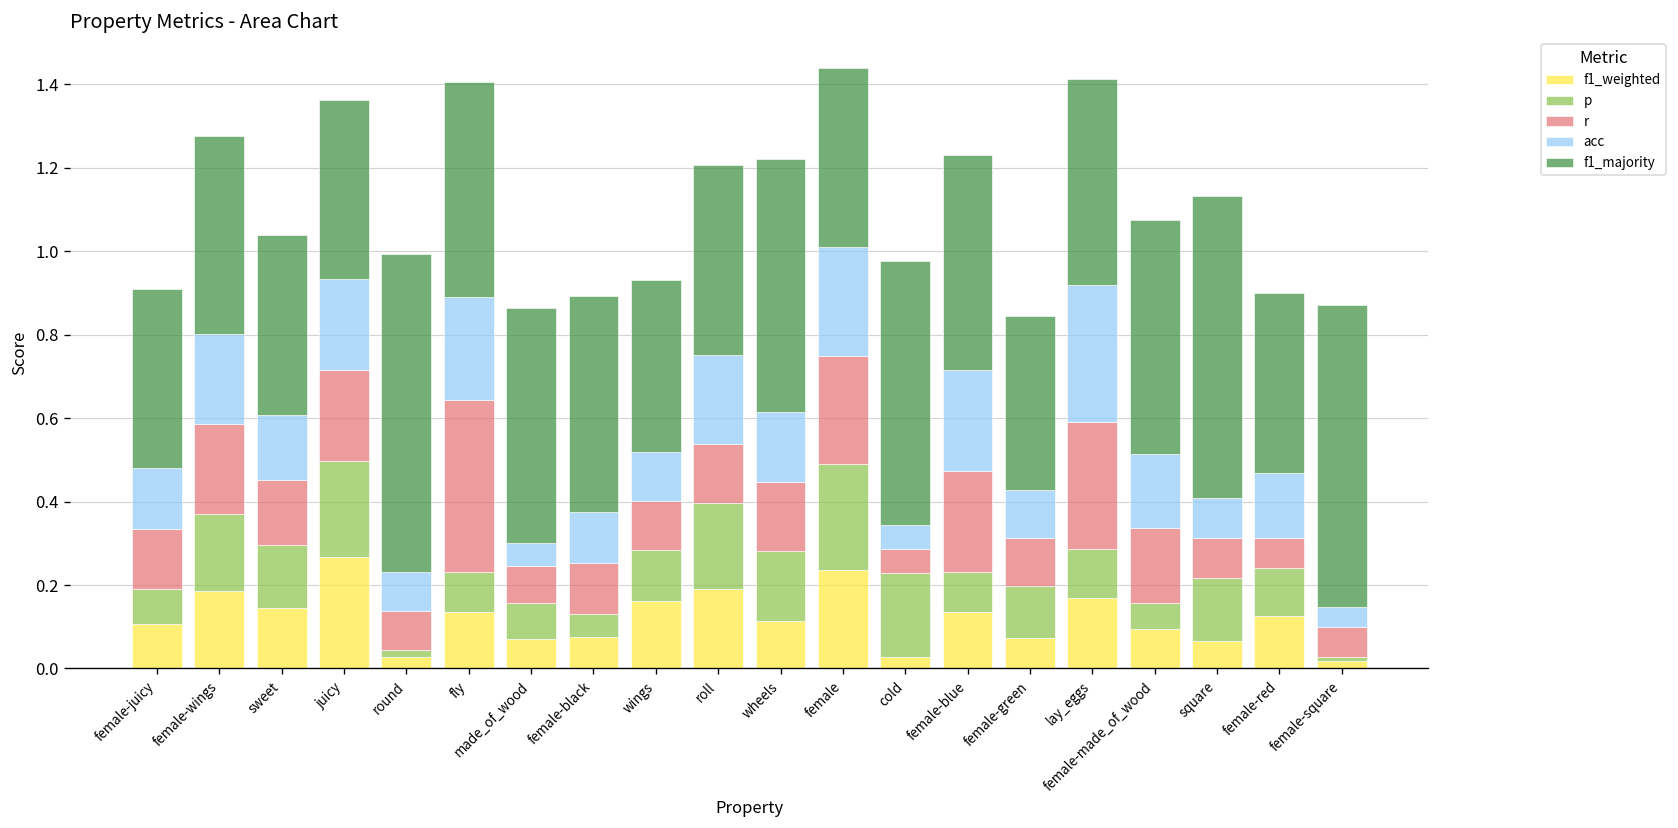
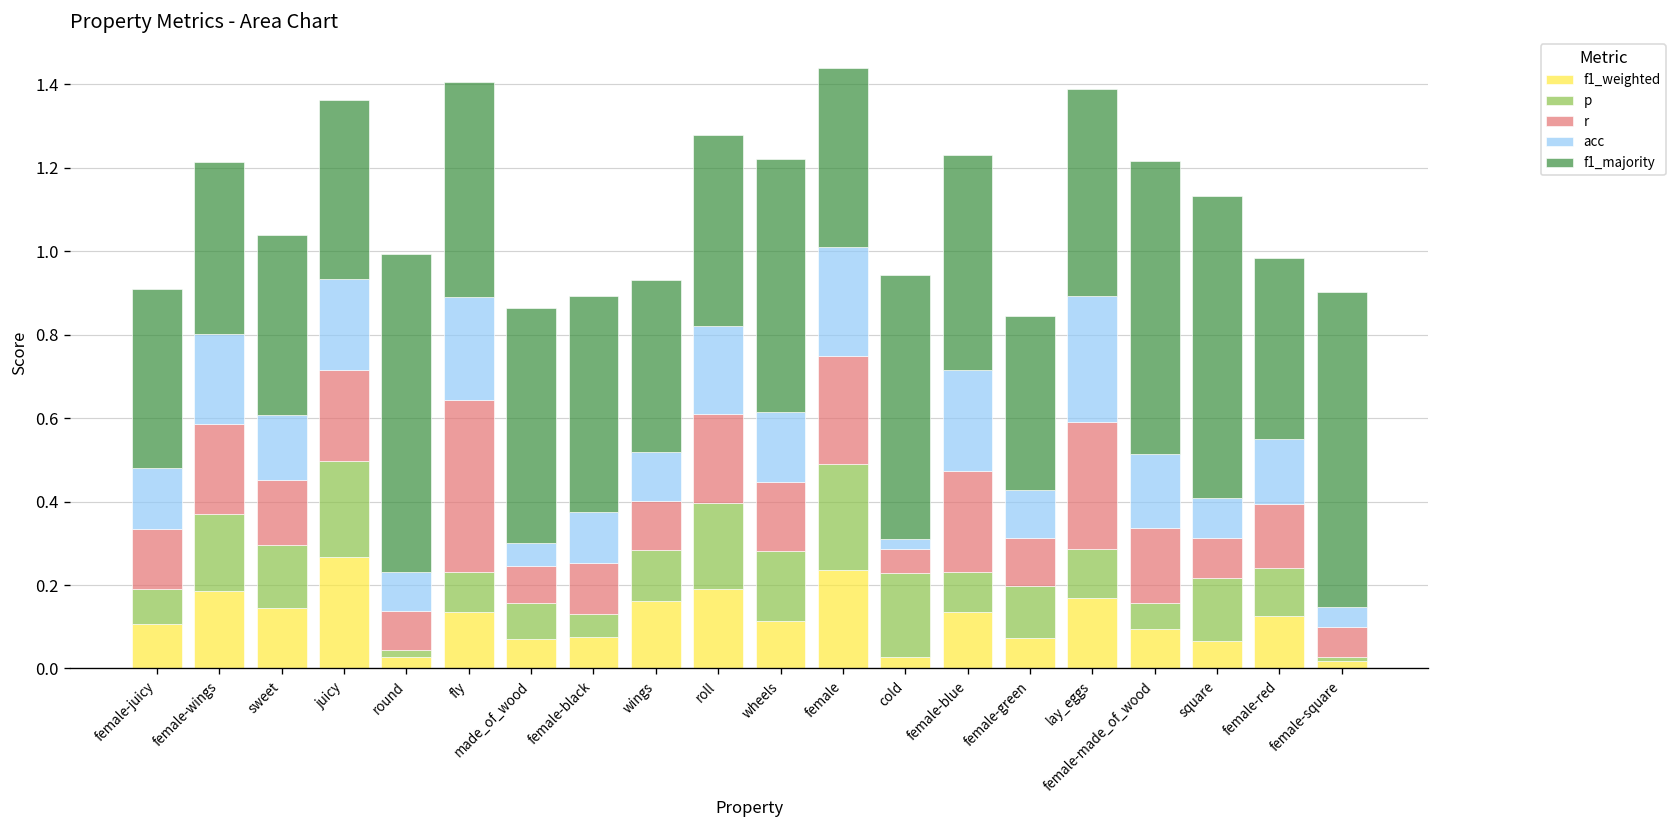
f1_majority, female-wings: 0.48 -> 0.41
r, roll: 0.14 -> 0.21
acc, cold: 0.06 -> 0.02
acc, lay_eggs: 0.33 -> 0.30
f1_majority, female-made_of_wood: 0.56 -> 0.70
r, female-red: 0.07 -> 0.16
f1_majority, female-square: 0.72 -> 0.76
